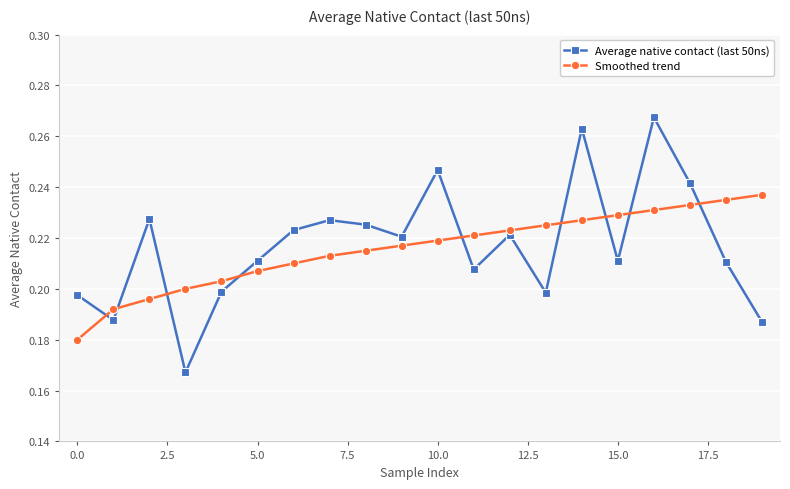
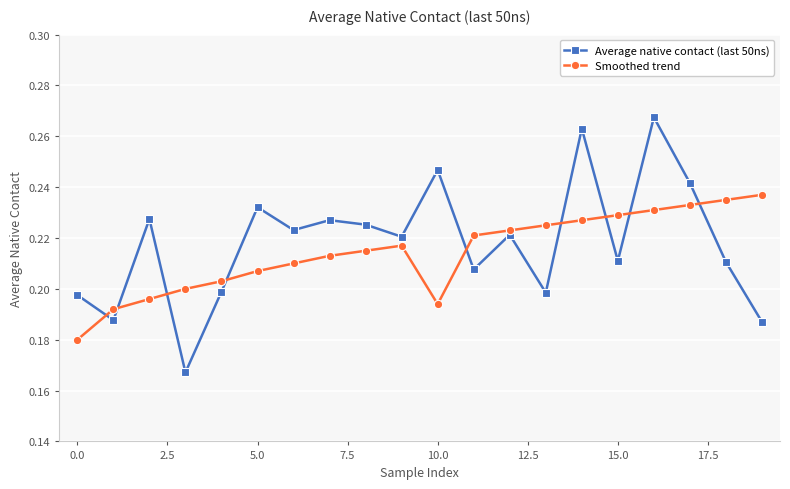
Average native contact (last 50ns), 5.0: 0.211 -> 0.232
Smoothed trend, 10.0: 0.219 -> 0.194
